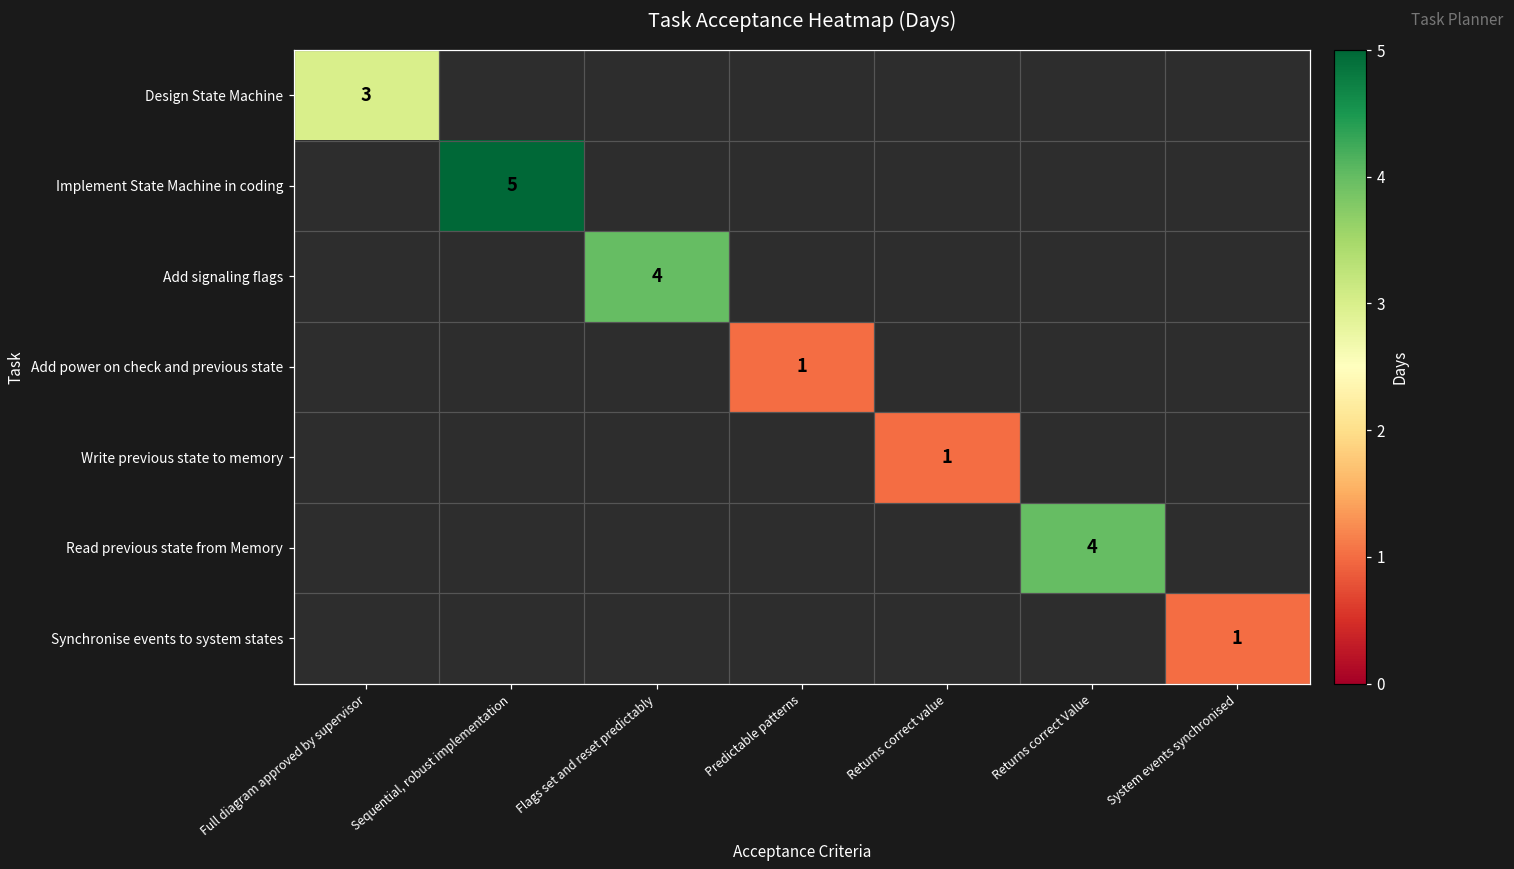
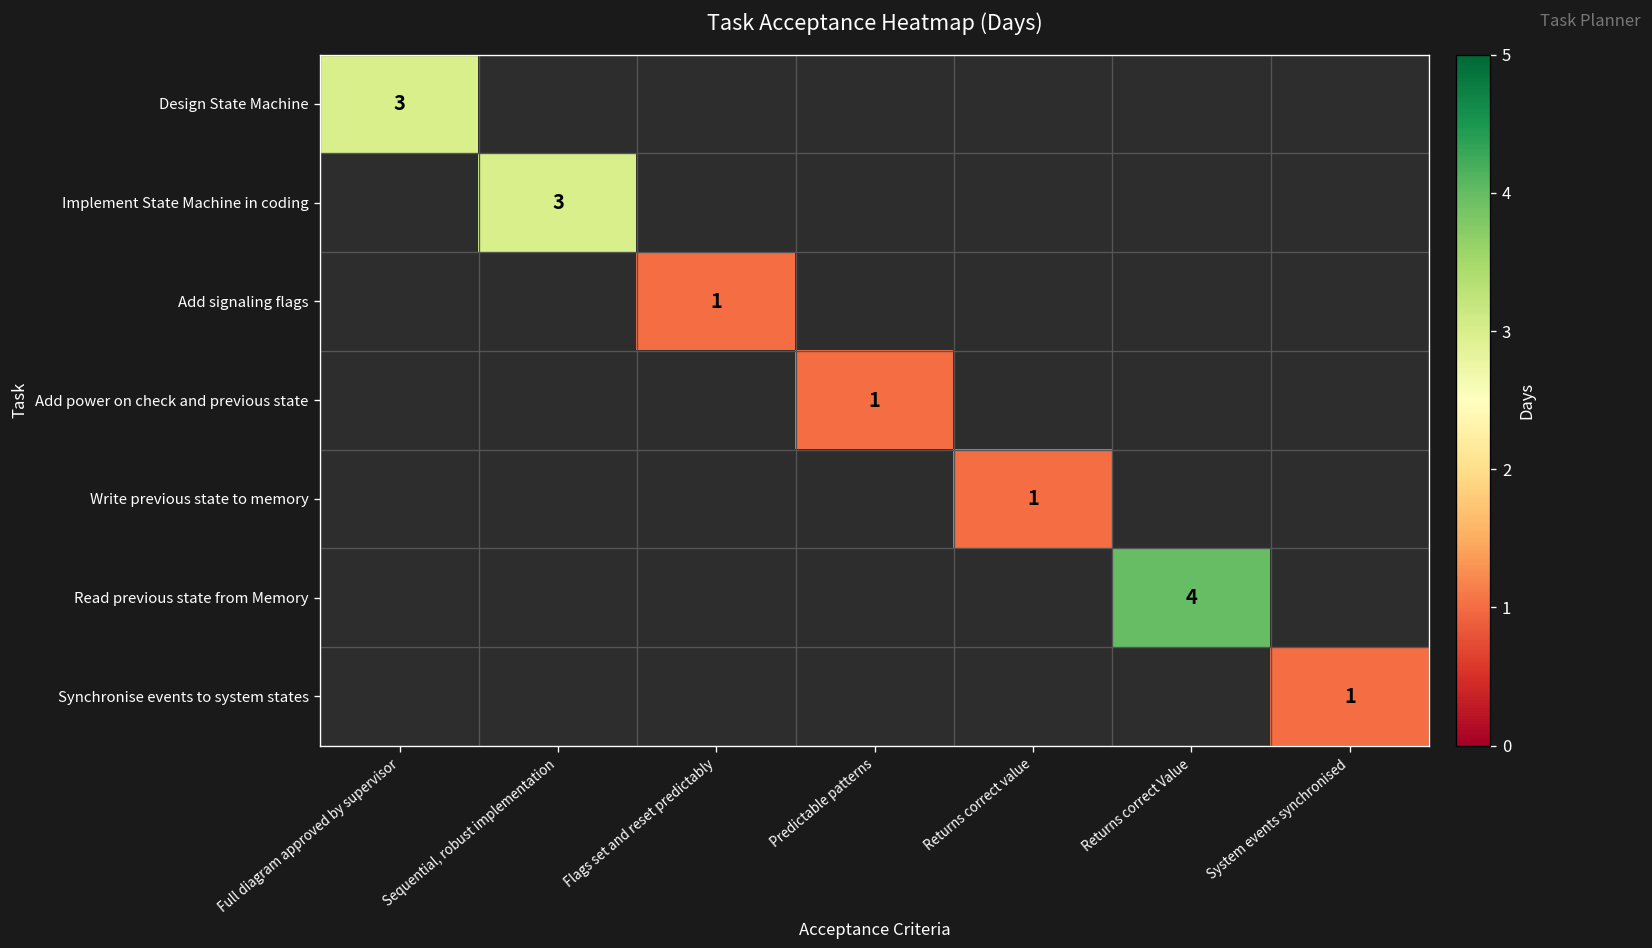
Implement State Machine in coding, Sequential, robust implementation: 5 -> 3
Add signaling flags, Flags set and reset predictably: 4 -> 1
